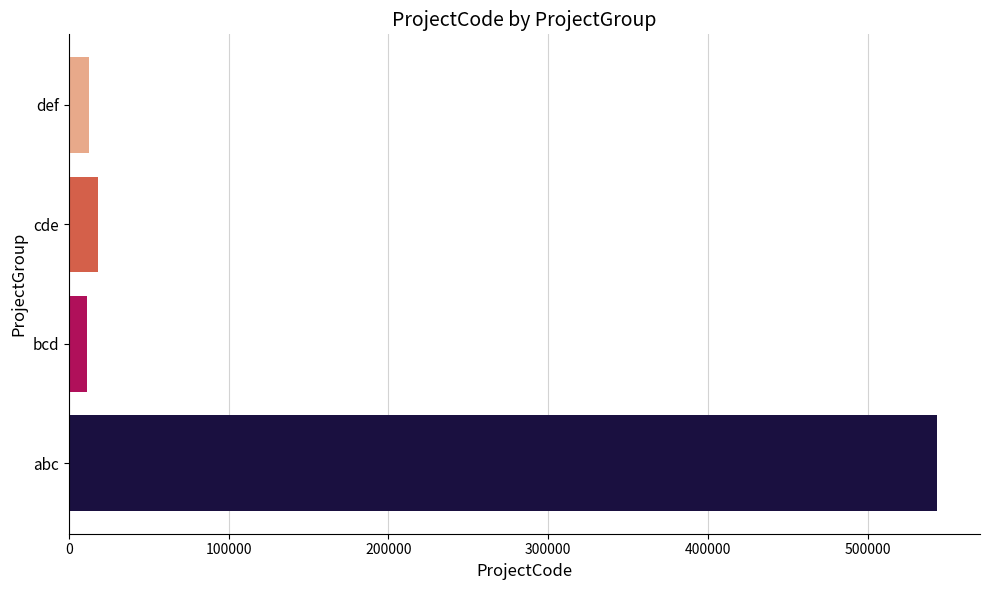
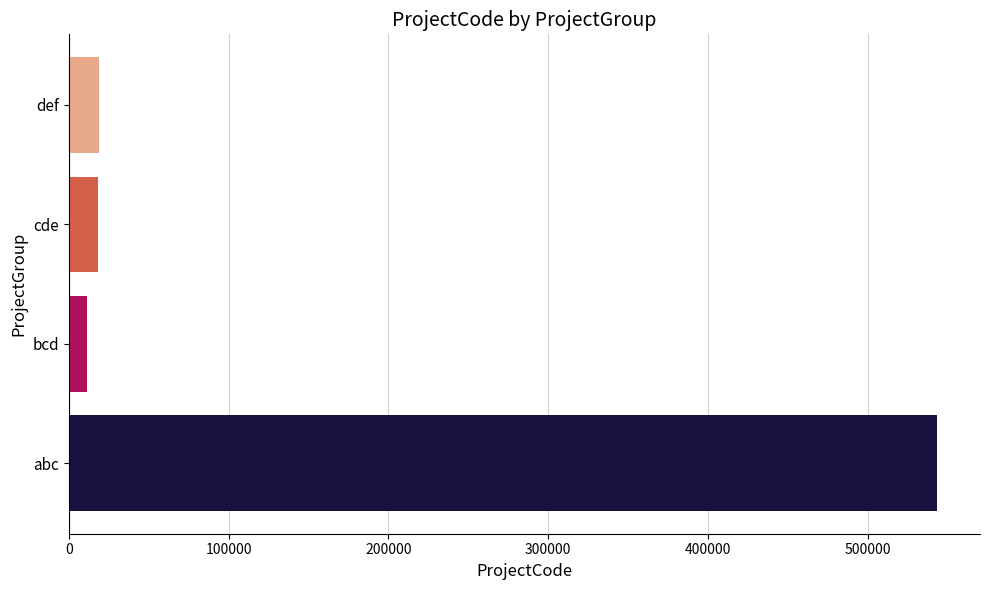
def: 13000 -> 19000
